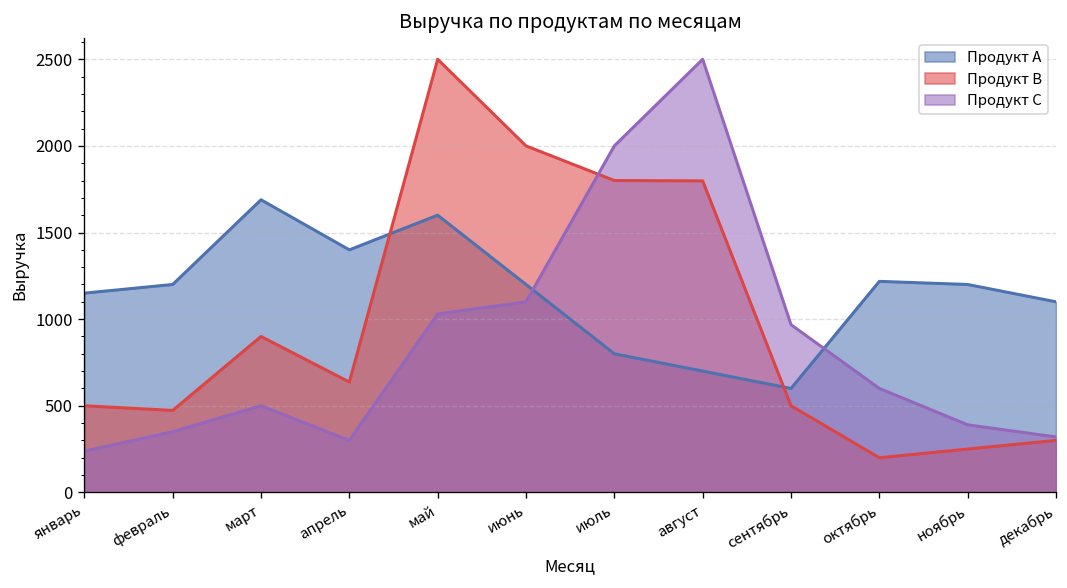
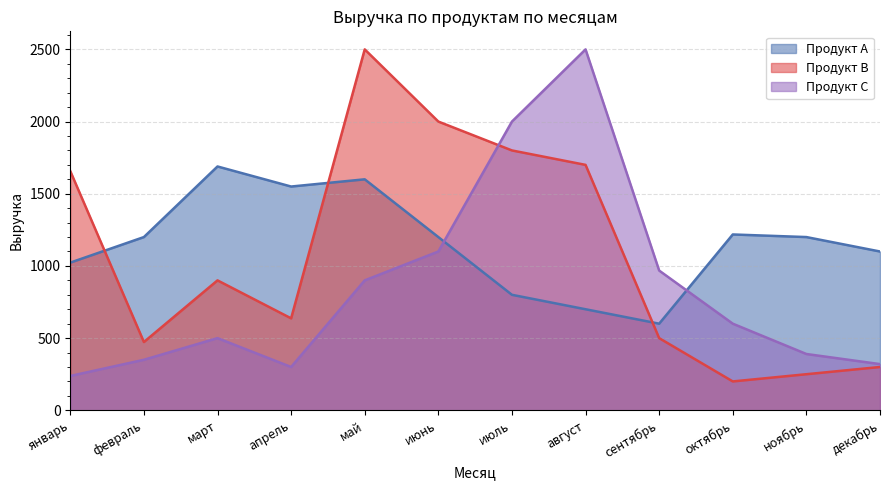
Продукт А, январь: 1150 -> 1020
Продукт В, январь: 500 -> 1660
Продукт А, апрель: 1400 -> 1550
Продукт С, май: 1030 -> 900
Продукт В, август: 1800 -> 1700
